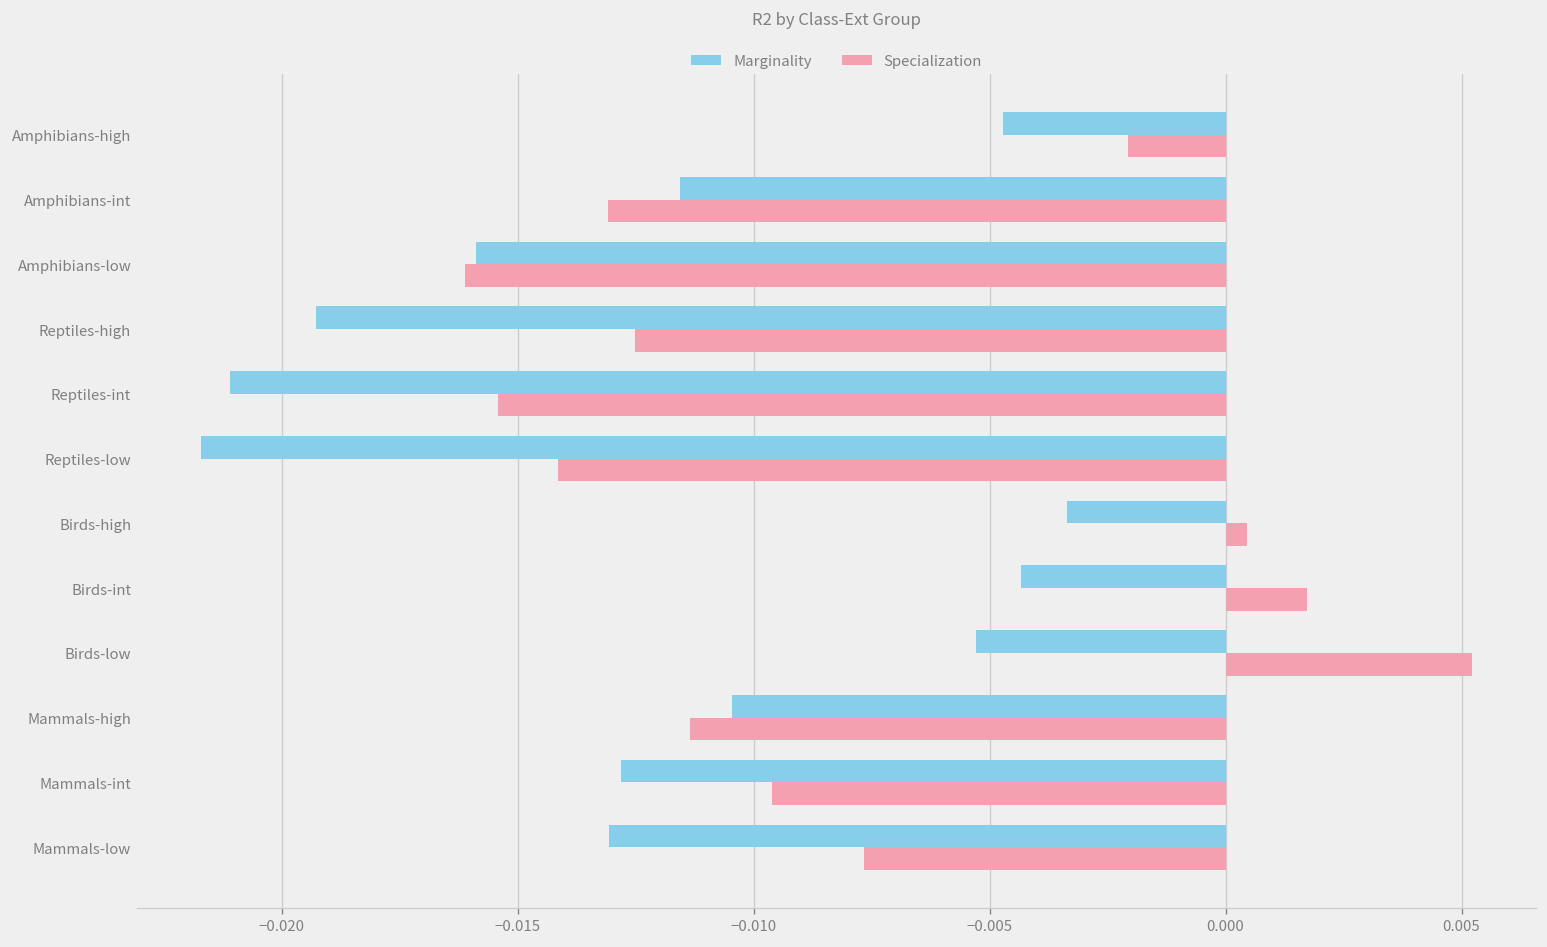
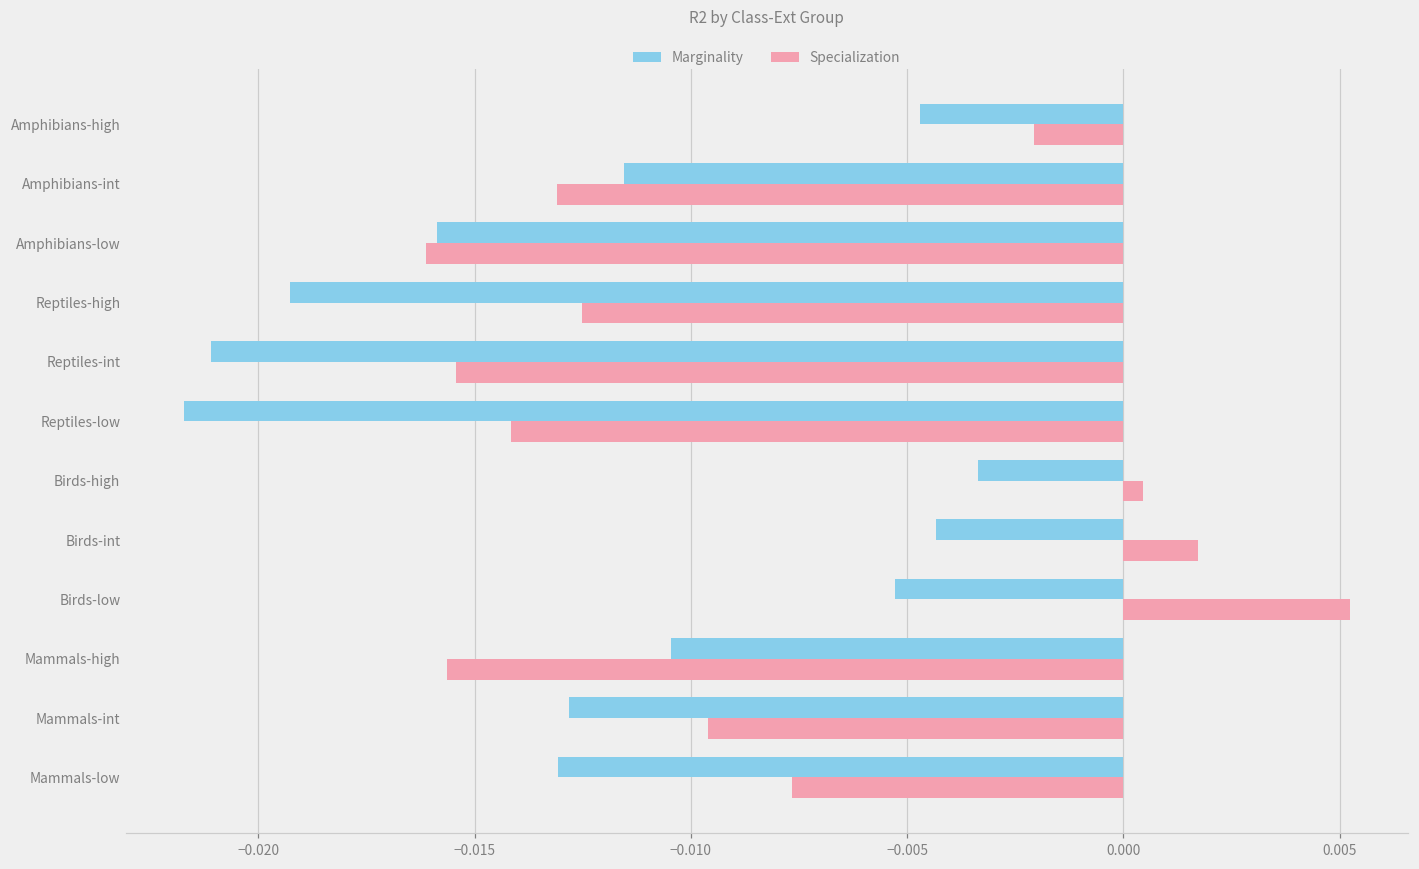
Specialization, Mammals-high: -0.0113 -> -0.0156
